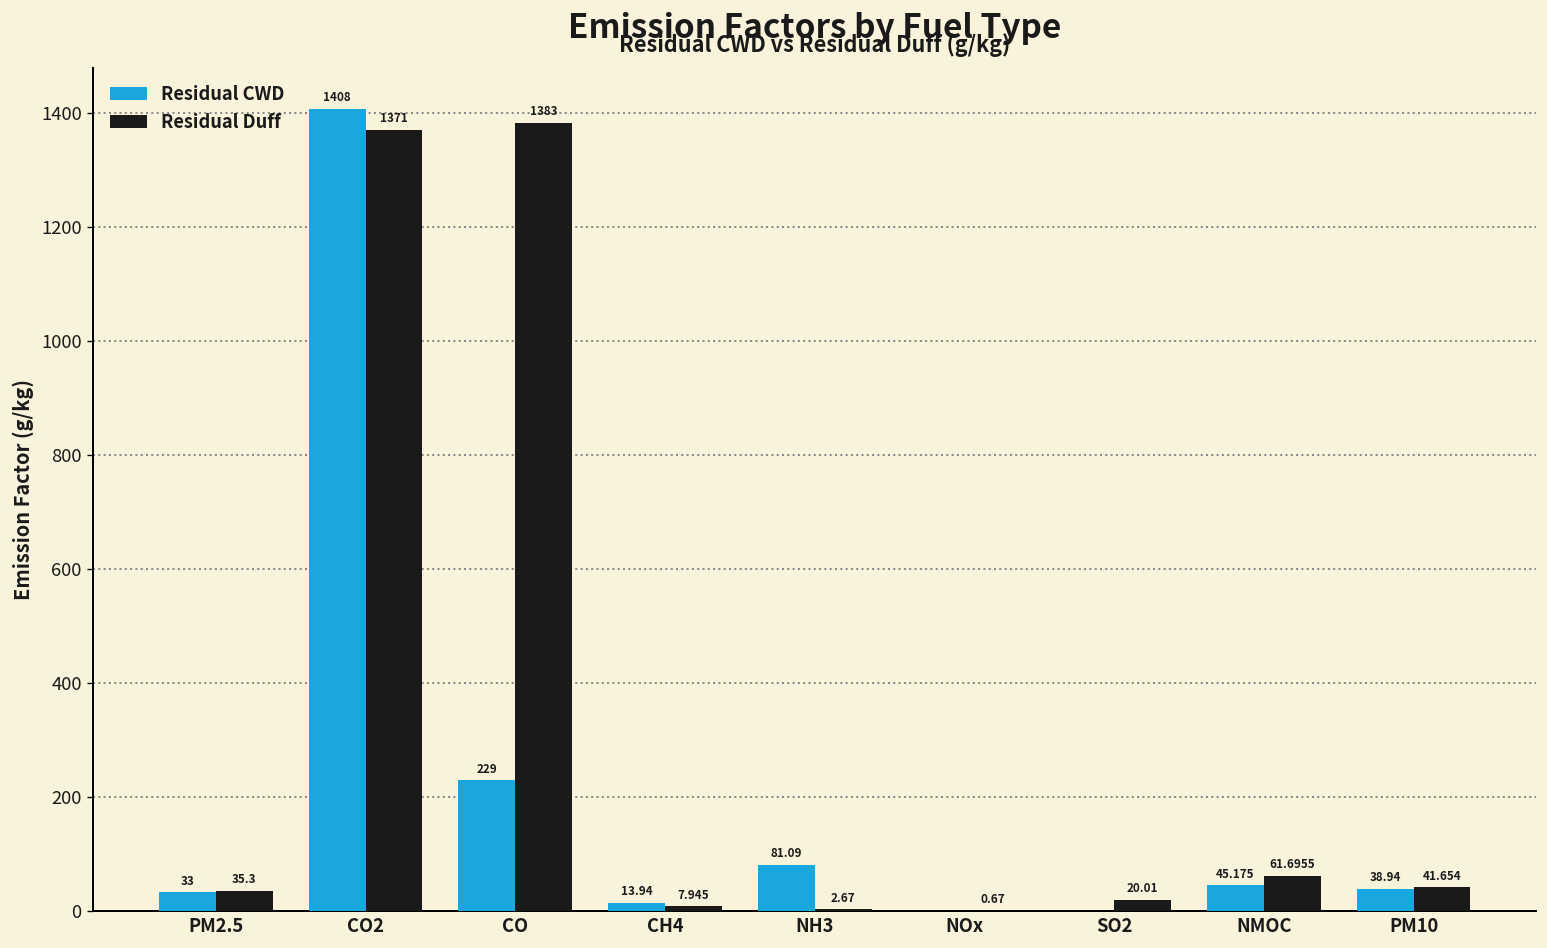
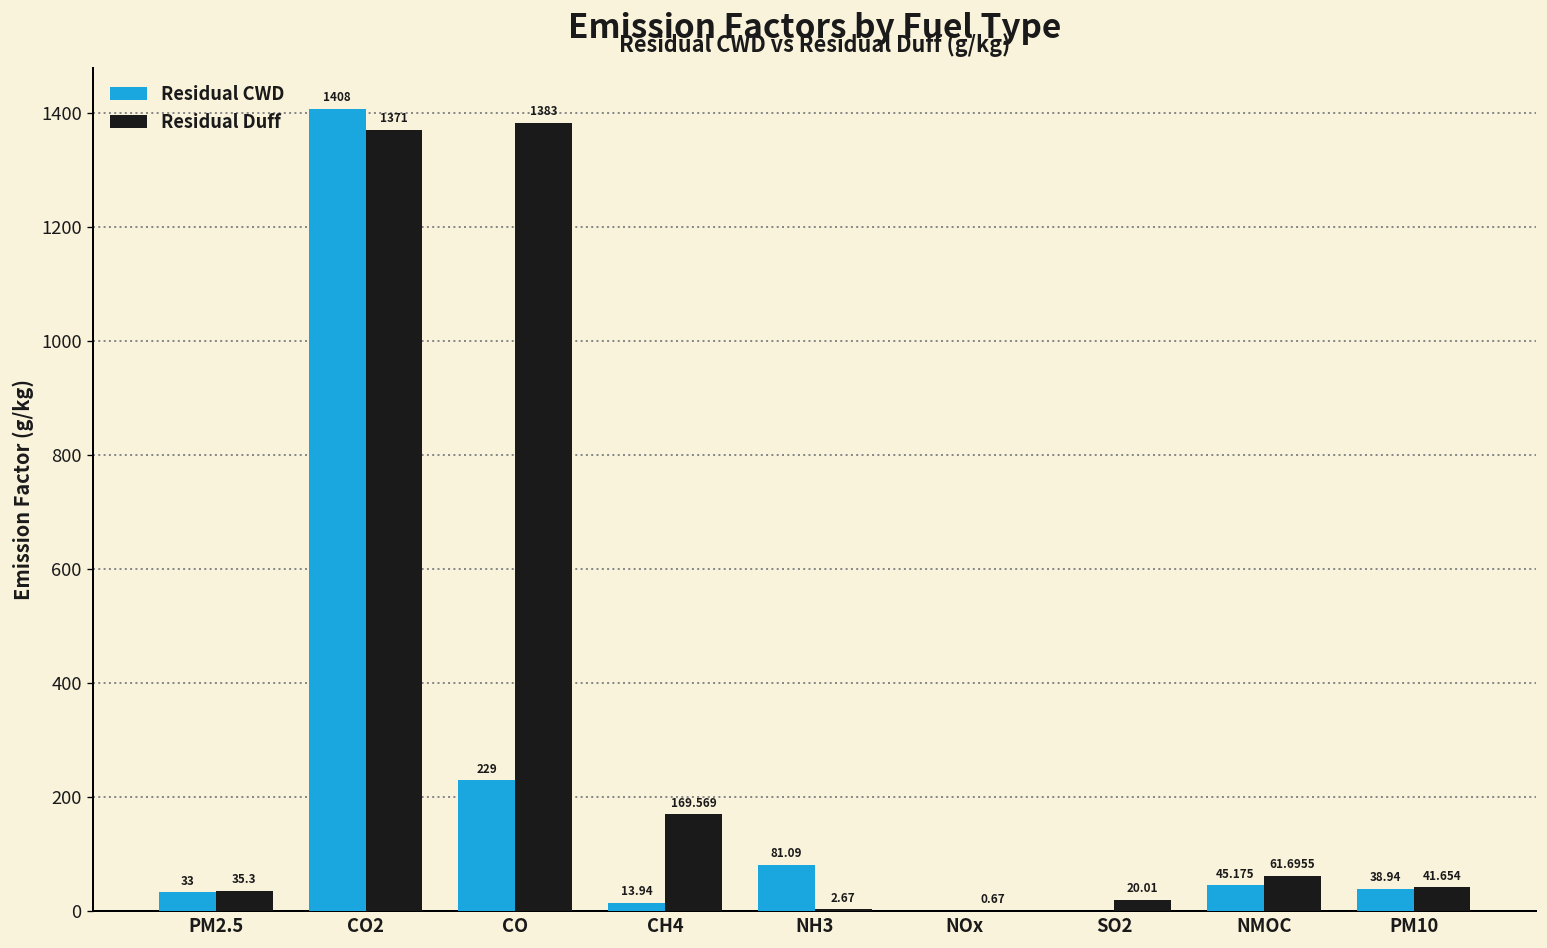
Residual Duff, CH4: 7.945 -> 169.569
